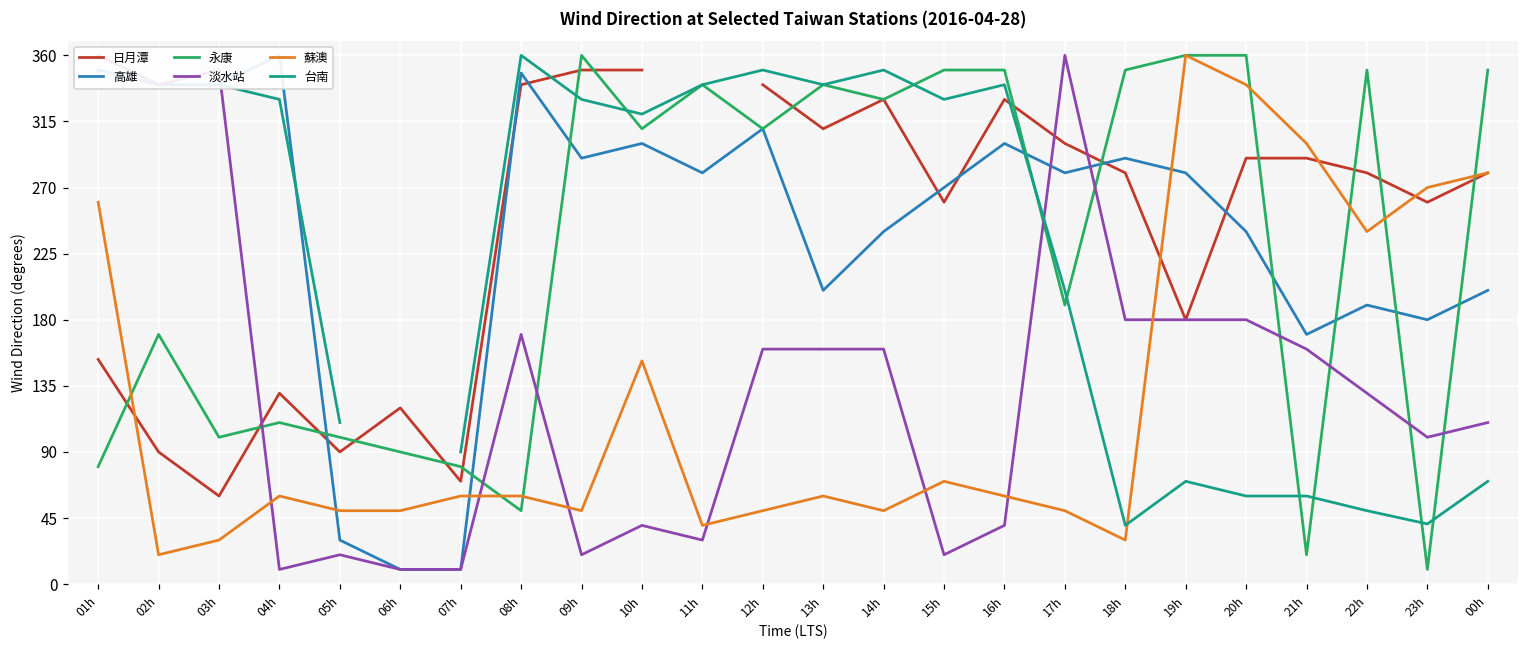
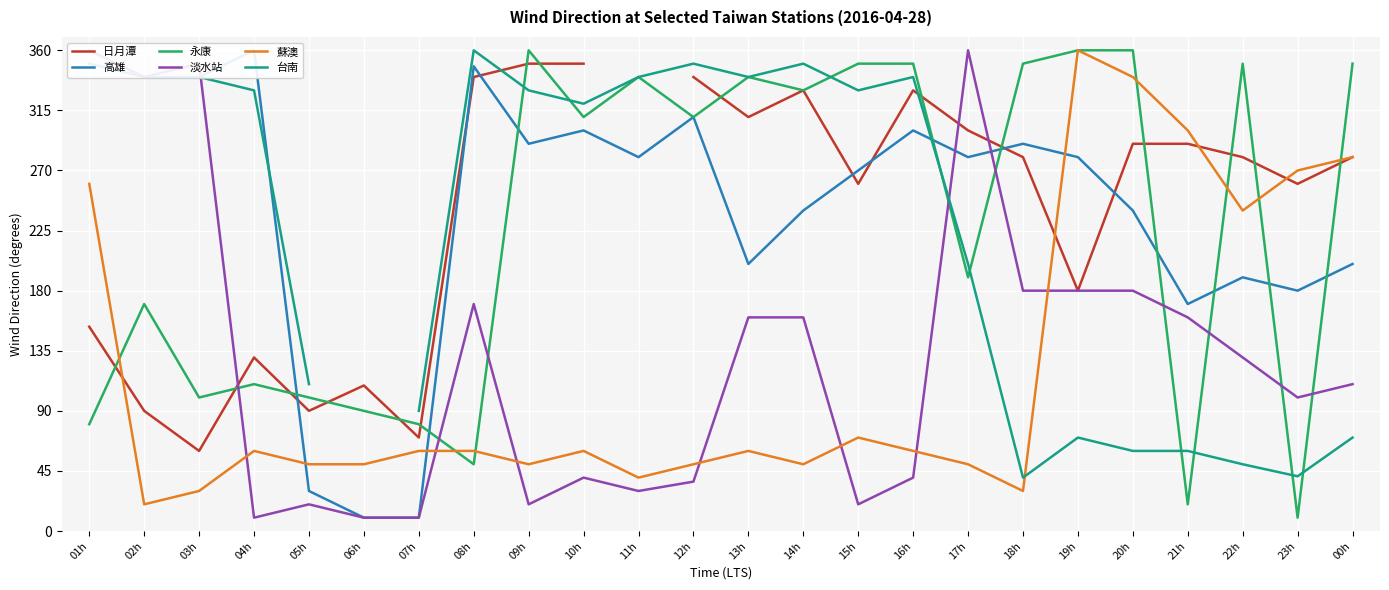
日月潭, 06h: 120 -> 109
蘇澳, 10h: 152 -> 60
淡水站, 12h: 160 -> 37
